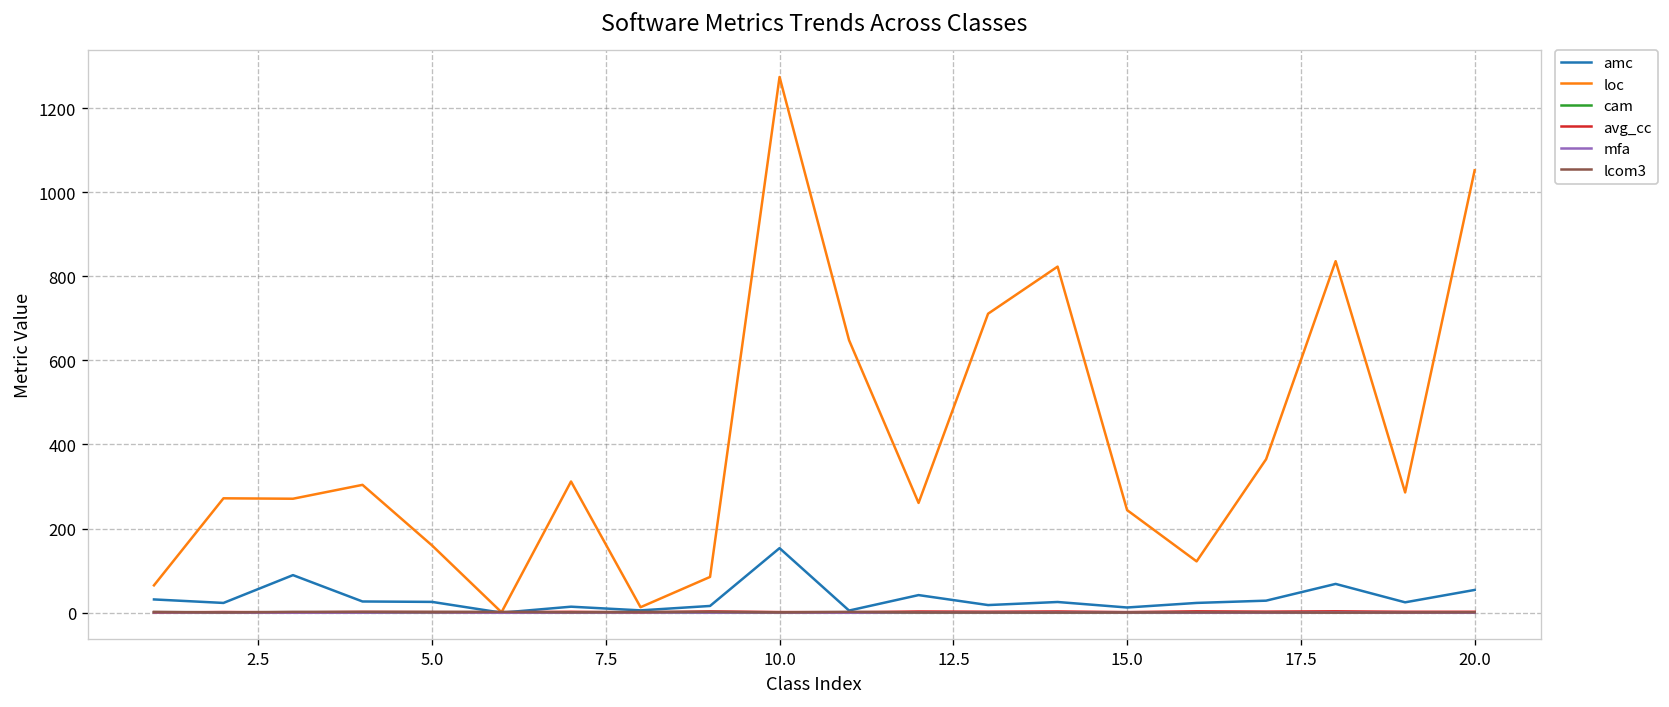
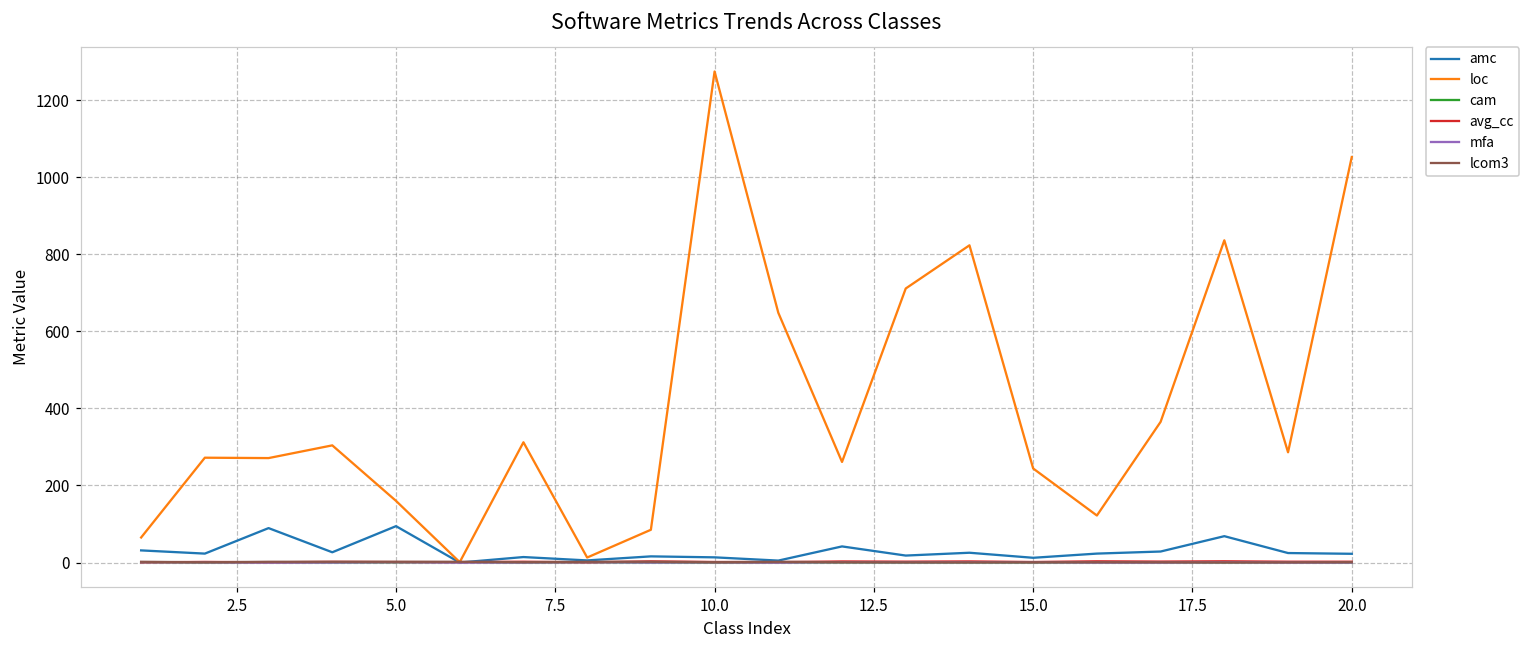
amc, 5.0: 30 -> 90
amc, 10.0: 150 -> 10
amc, 20.0: 50 -> 20
